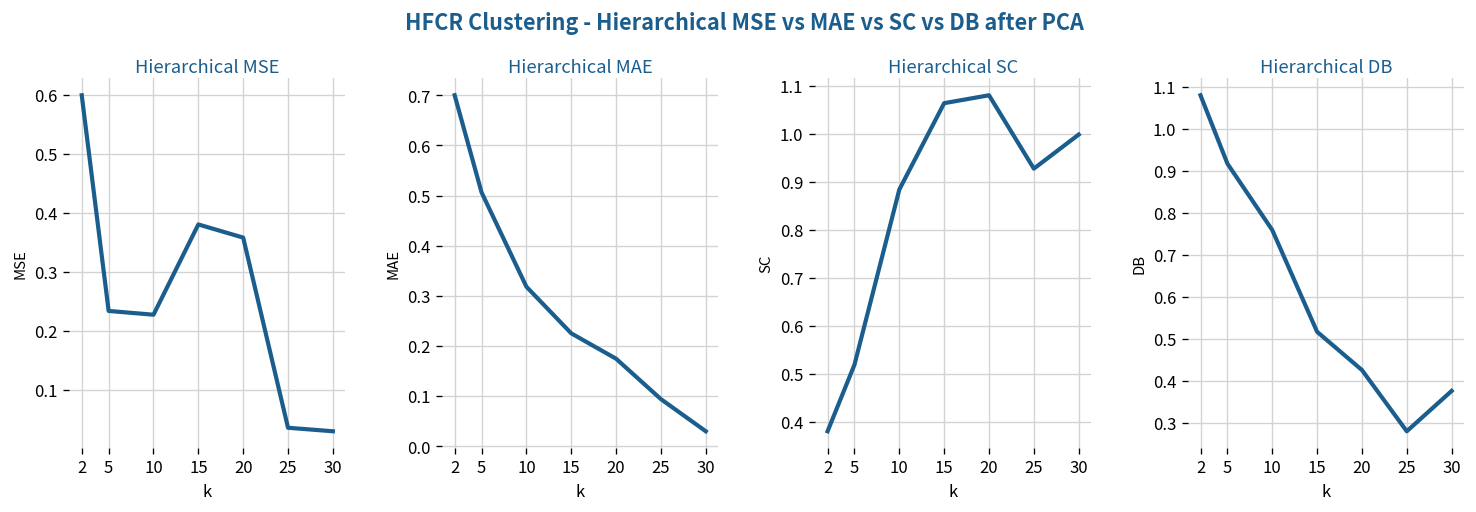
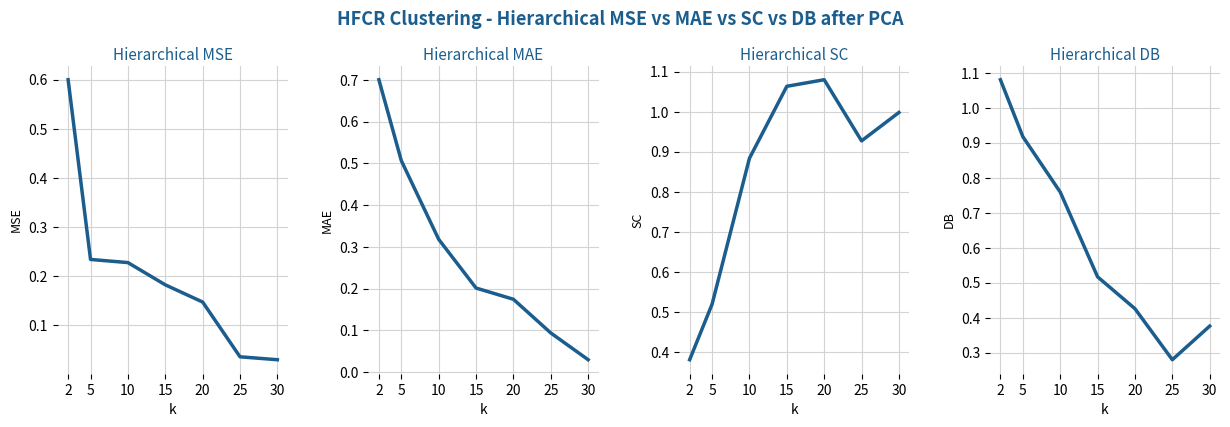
Hierarchical MSE, 15: 0.38 -> 0.18
Hierarchical MSE, 20: 0.36 -> 0.15
Hierarchical MAE, 15: 0.23 -> 0.20
